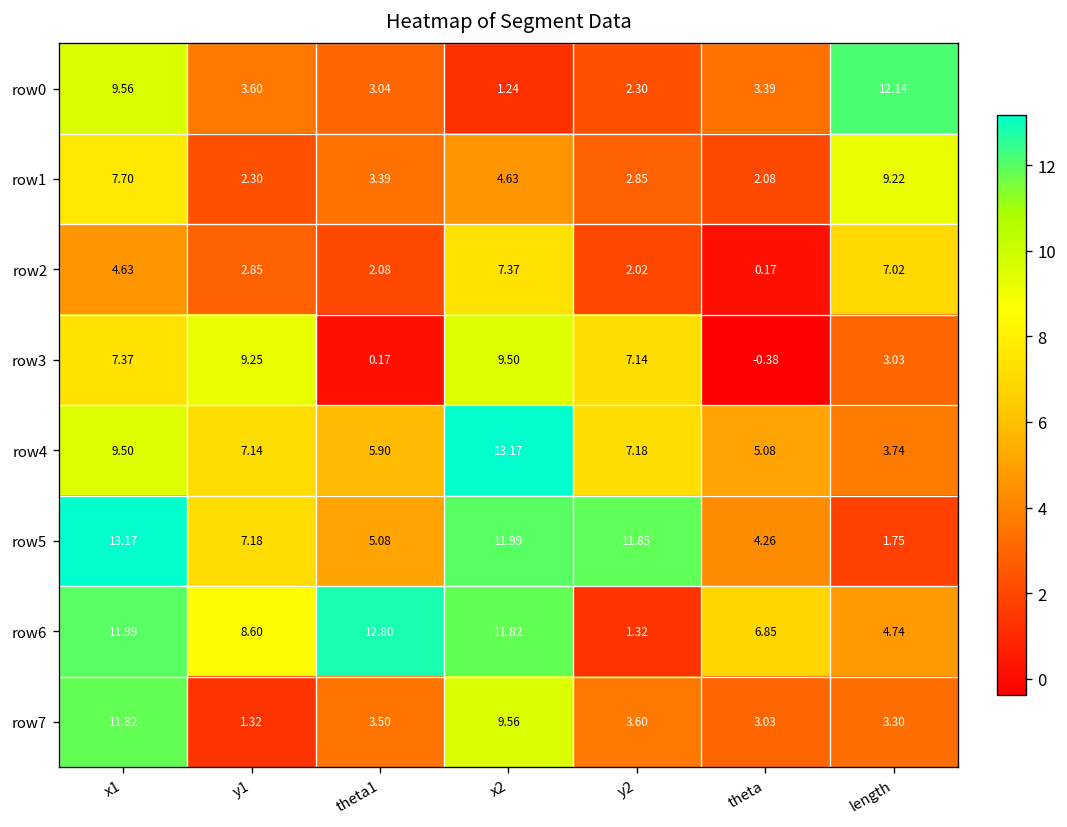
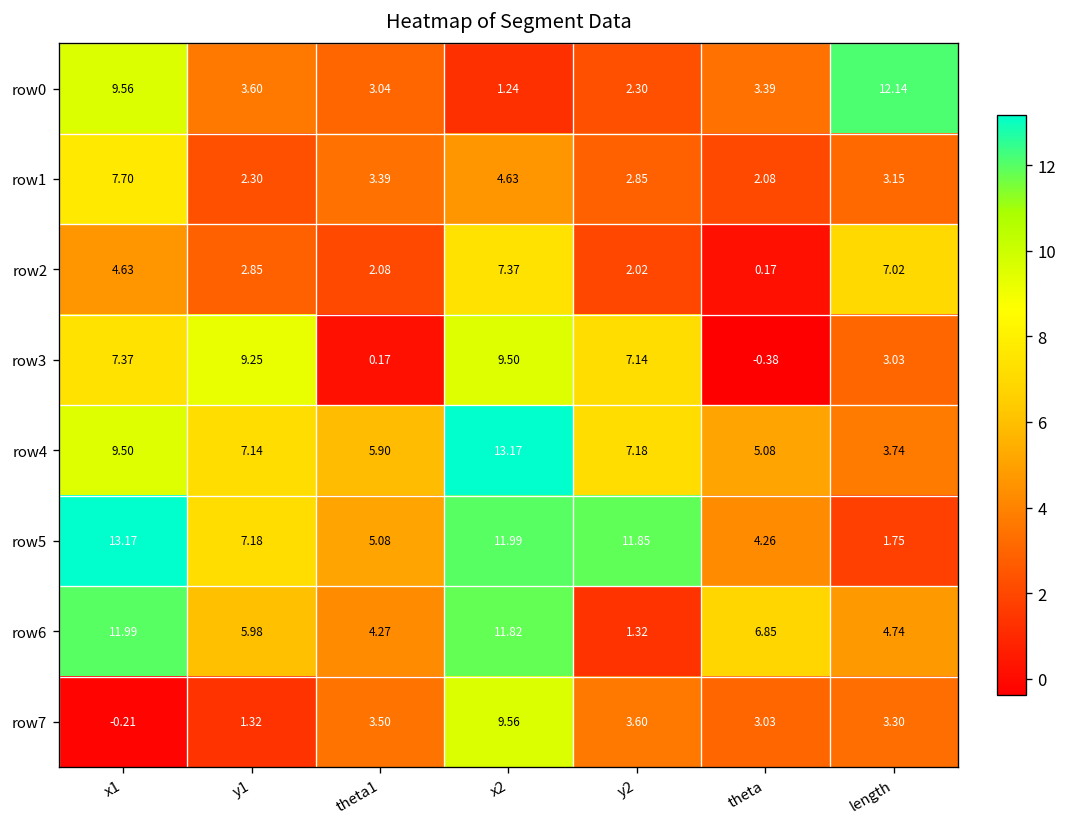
row1, length: 9.22 -> 3.15
row6, y1: 8.60 -> 5.98
row6, theta1: 12.80 -> 4.27
row7, x1: 11.82 -> -0.21
